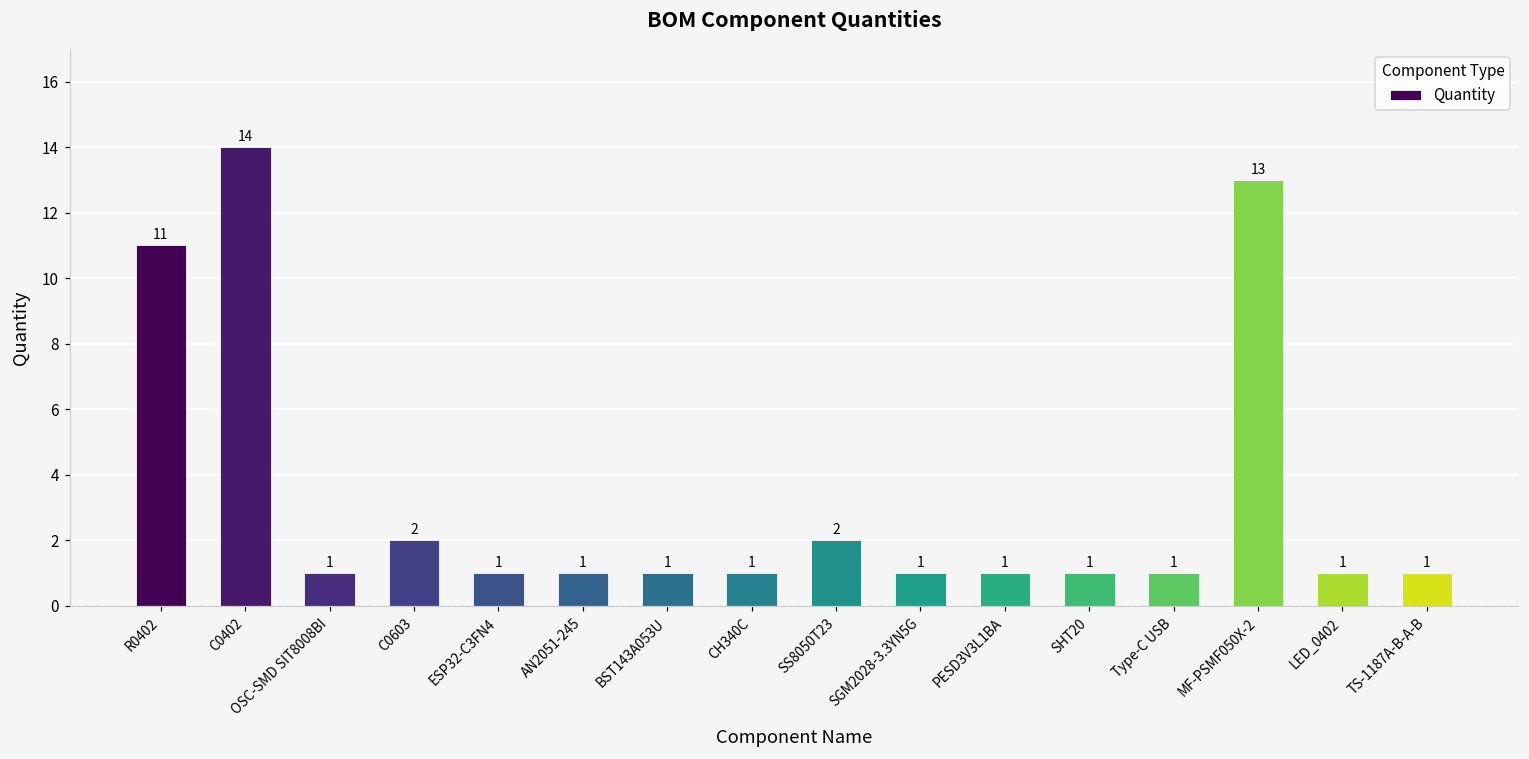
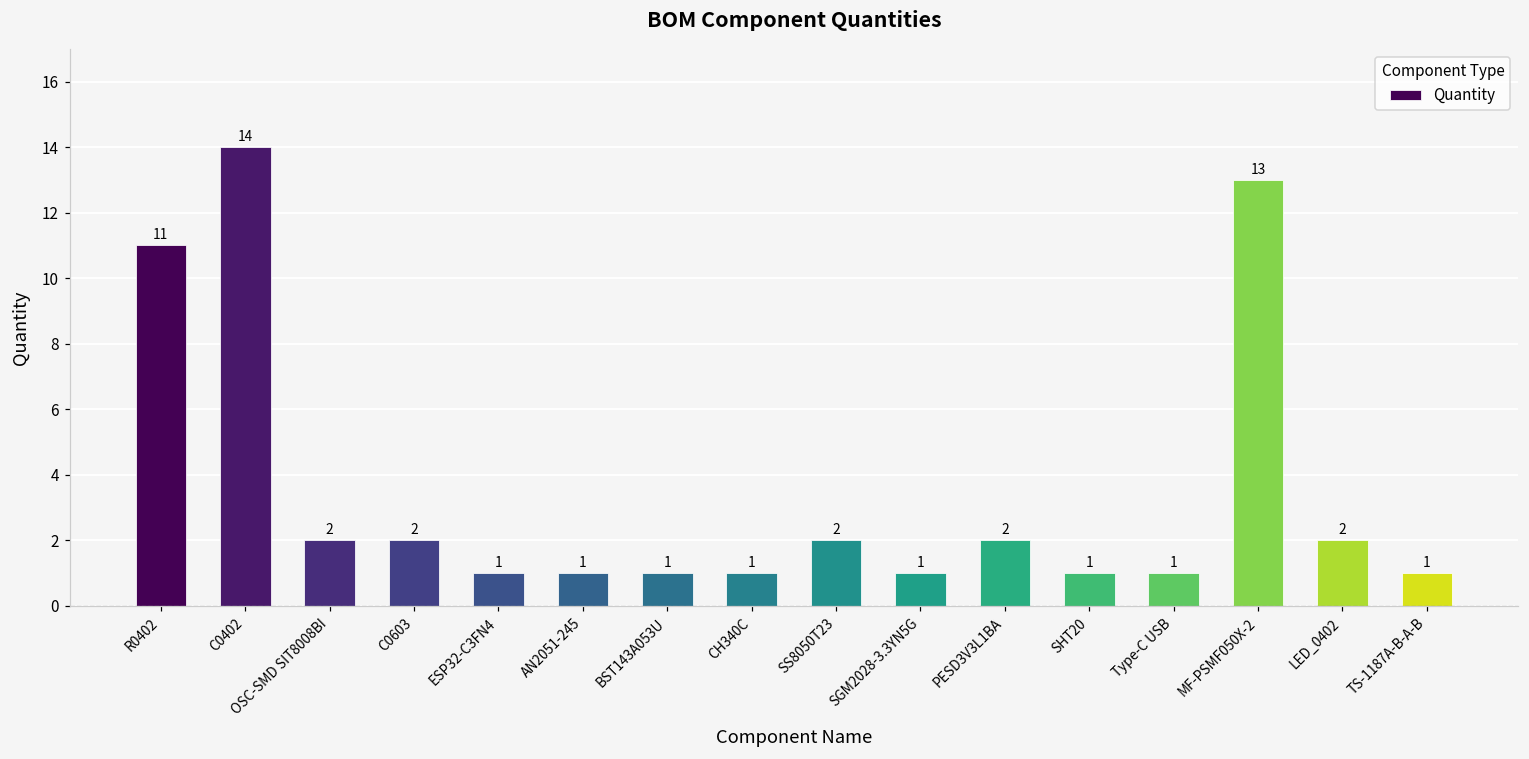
OSC-SMD SIT8008BI: 1 -> 2
PESD3V3L1BA: 1 -> 2
LED_0402: 1 -> 2
